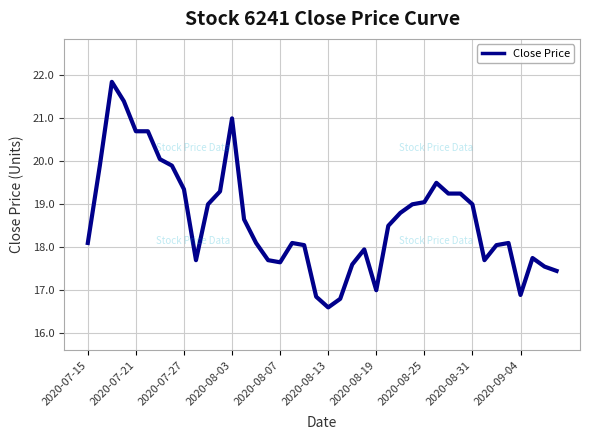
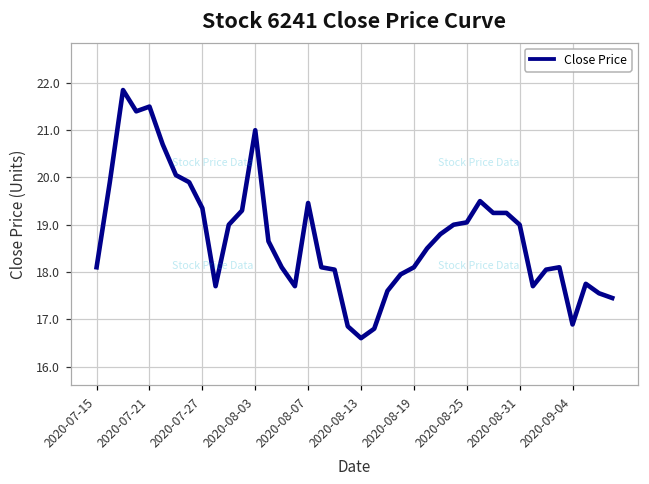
2020-07-21: 20.7 -> 21.5
2020-08-07: 17.7 -> 19.5
2020-08-19: 17.0 -> 18.1
